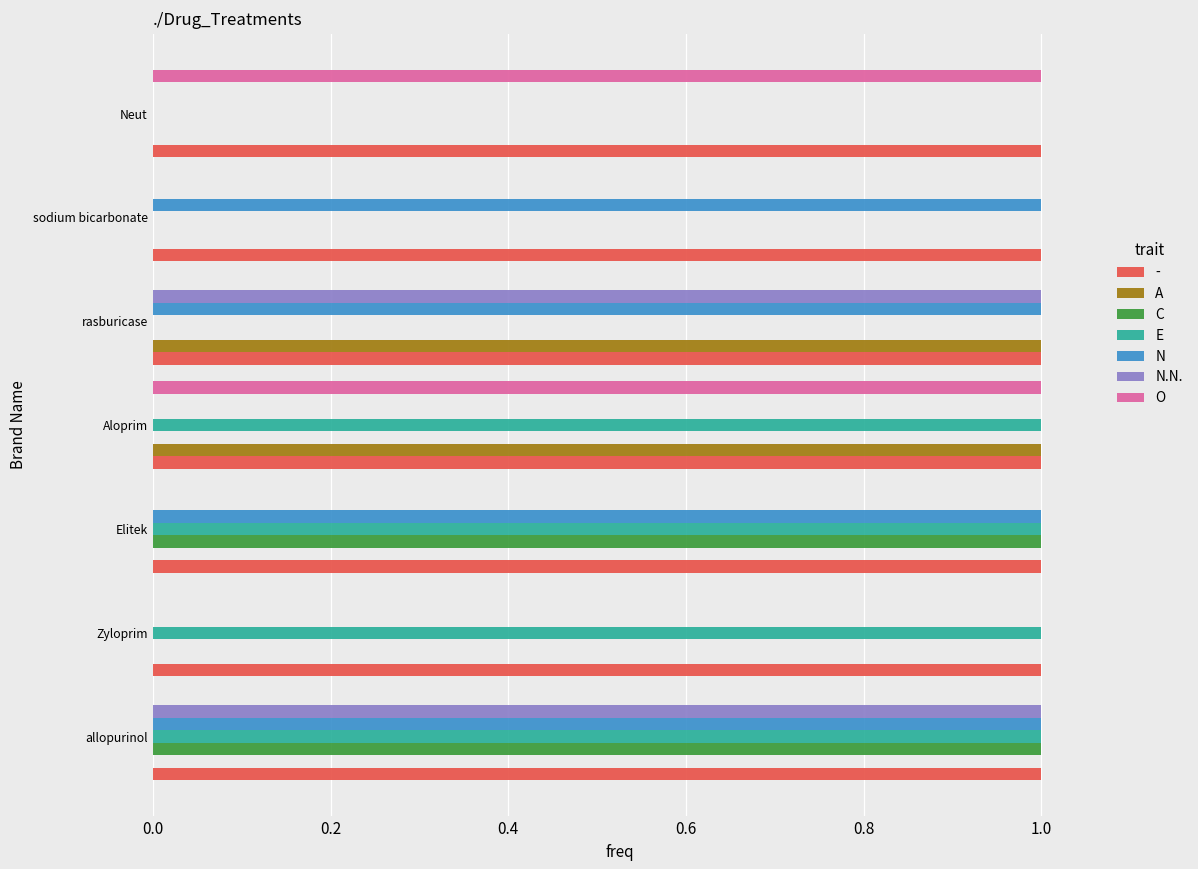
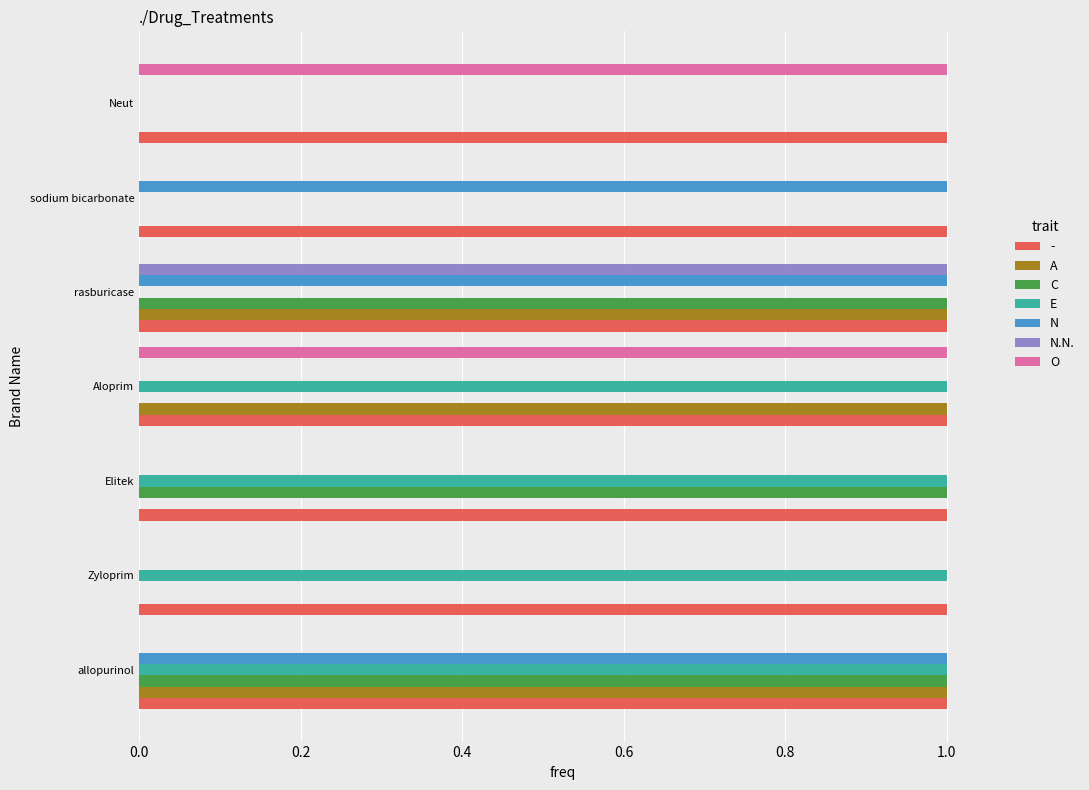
C, rasburicase: 0 -> 1
N, Elitek: 1 -> 0
N.N., allopurinol: 1 -> 0
A, allopurinol: 0 -> 1
